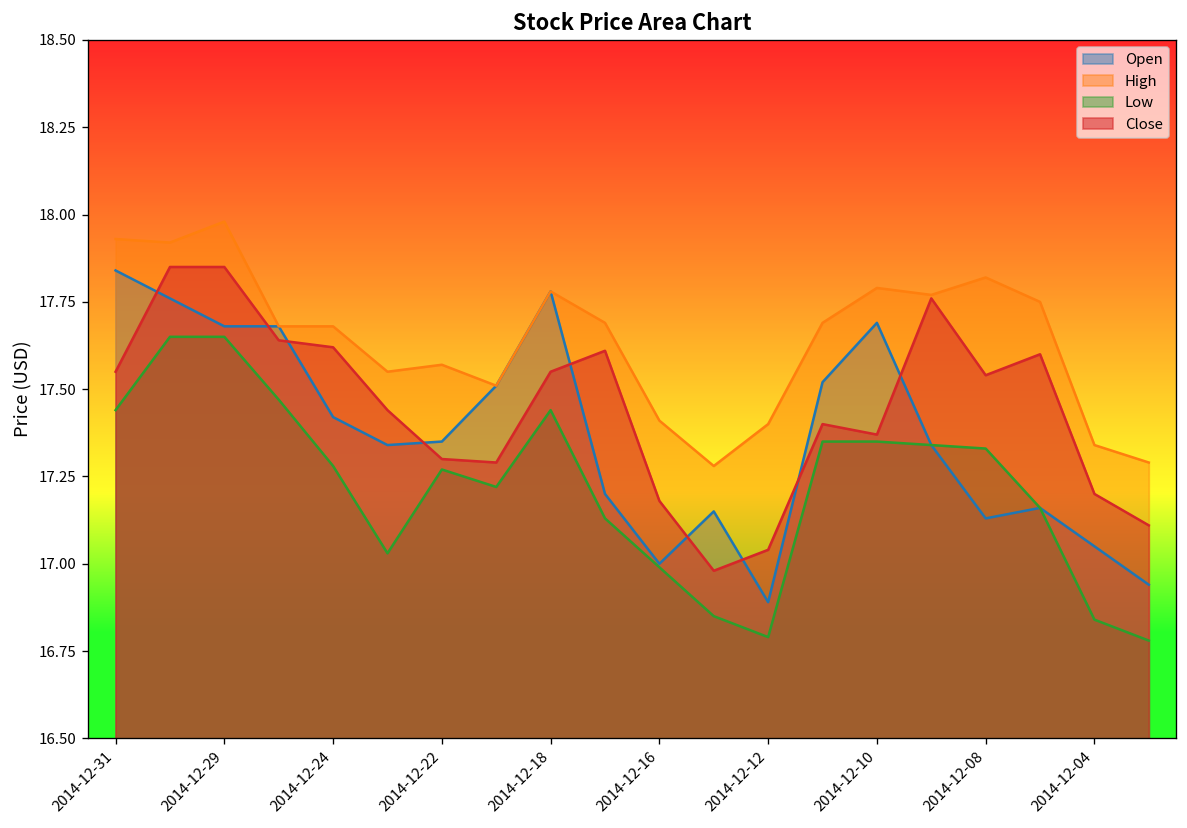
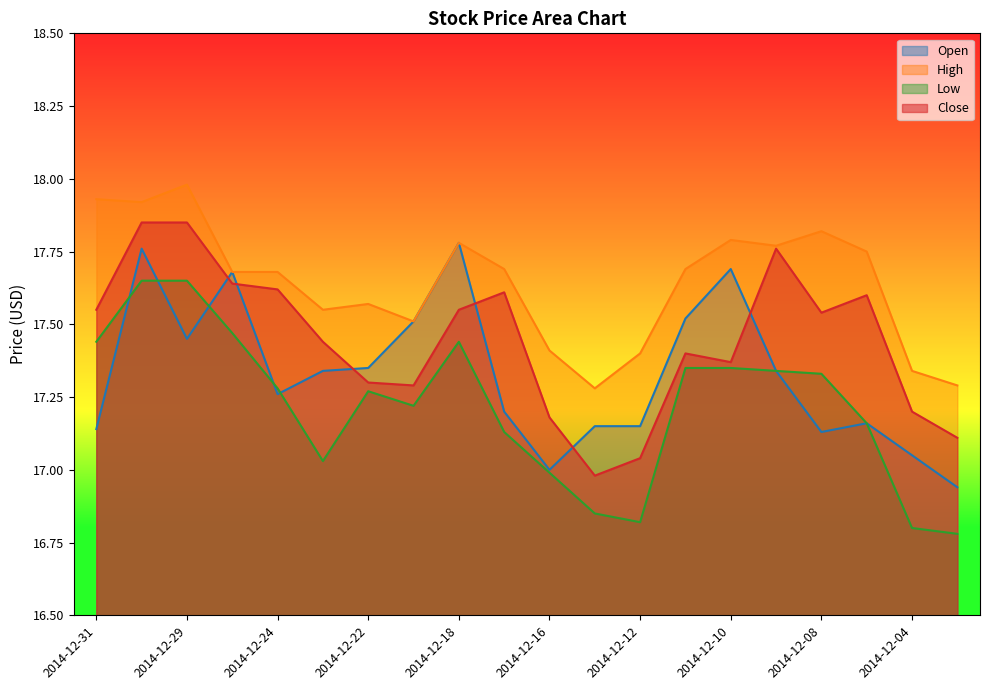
Open, 2014-12-31: 17.84 -> 17.14
Open, 2014-12-29: 17.68 -> 17.45
Open, 2014-12-24: 17.42 -> 17.26
Open, 2014-12-12: 16.89 -> 17.15
Low, 2014-12-12: 16.79 -> 16.82
Low, 2014-12-04: 16.84 -> 16.80
